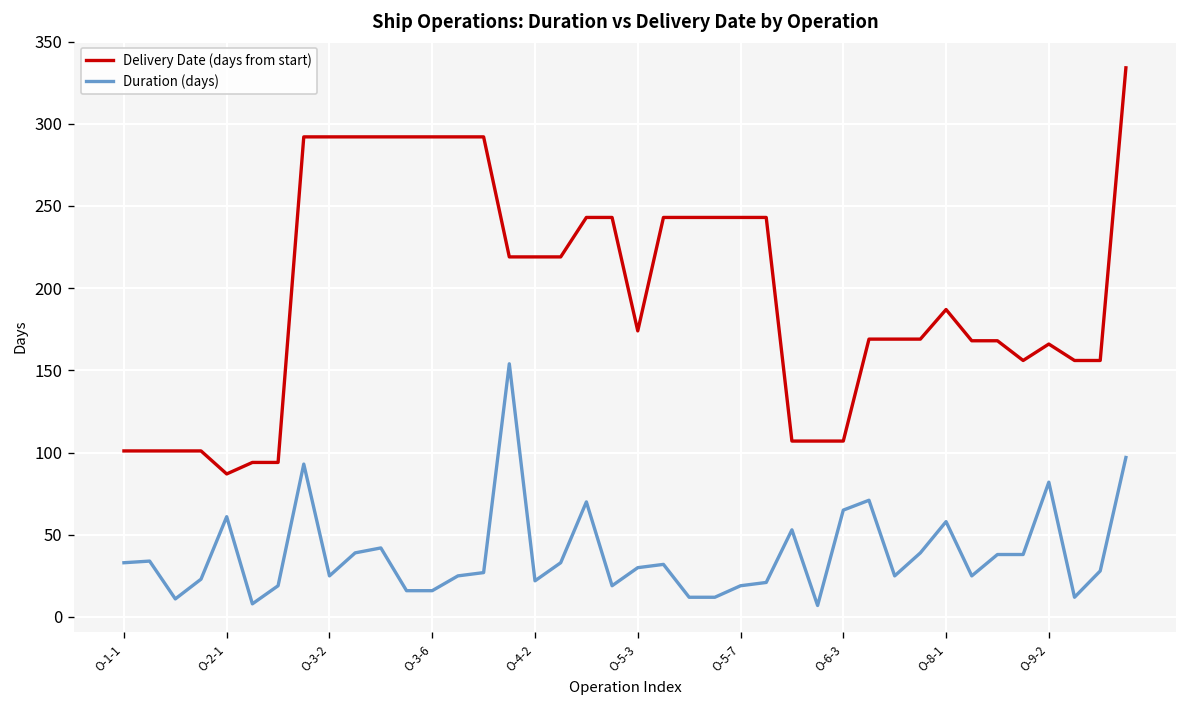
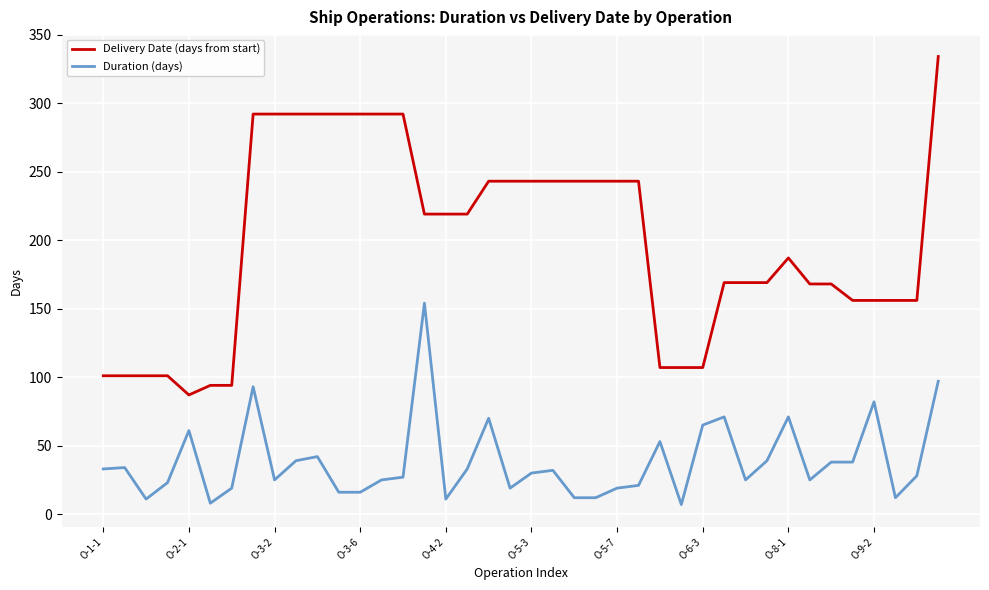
Duration (days), O-4-2: 22 -> 11
Delivery Date (days from start), O-5-3: 174 -> 243
Duration (days), O-8-1: 58 -> 71
Delivery Date (days from start), O-9-2: 166 -> 156
